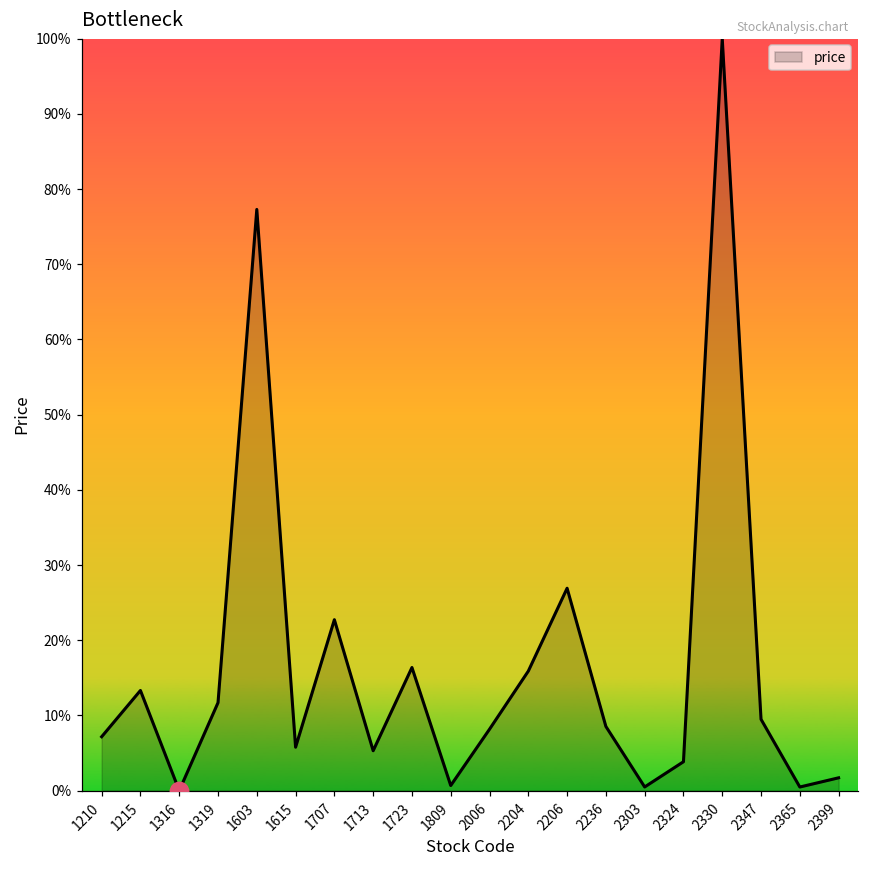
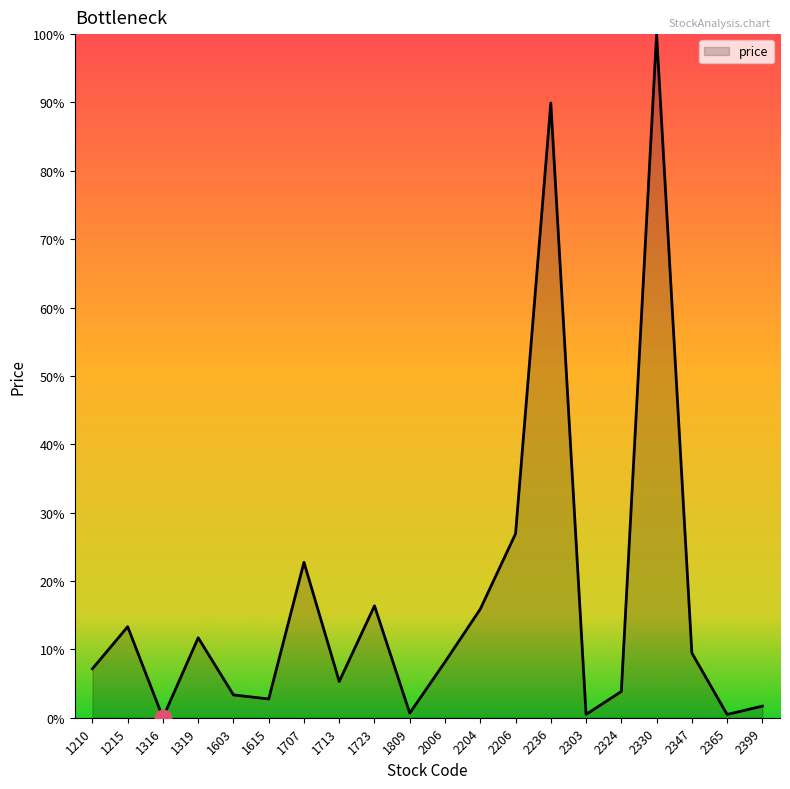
price, 1603: 77% -> 3%
price, 1615: 6% -> 3%
price, 2236: 9% -> 90%
